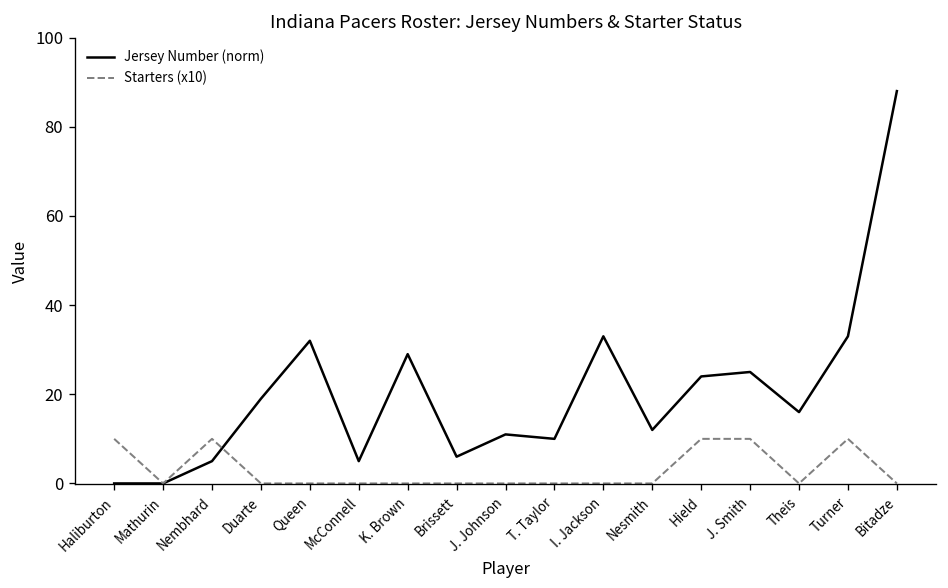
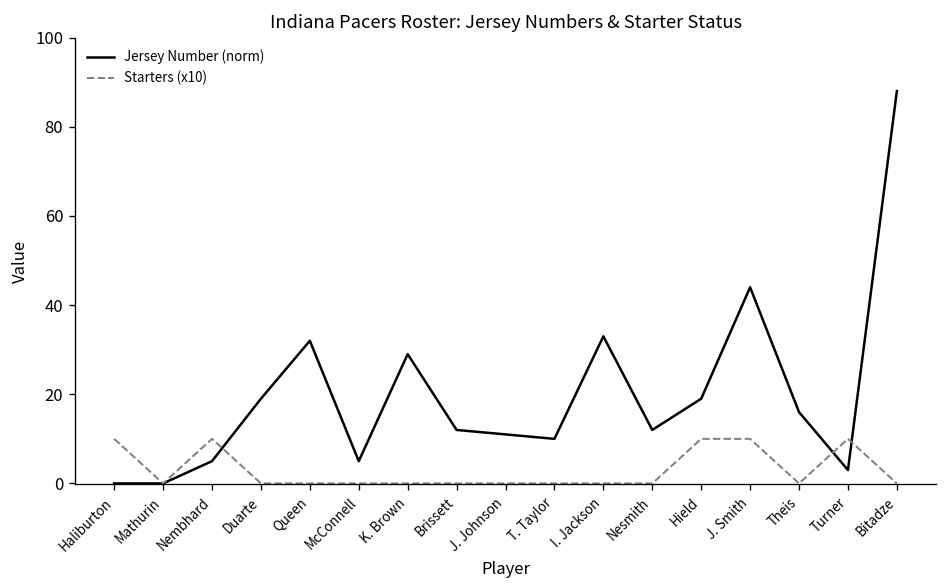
Jersey Number (norm), Brissett: 6 -> 12
Jersey Number (norm), Hield: 24 -> 19
Jersey Number (norm), J. Smith: 25 -> 44
Jersey Number (norm), Turner: 33 -> 3
